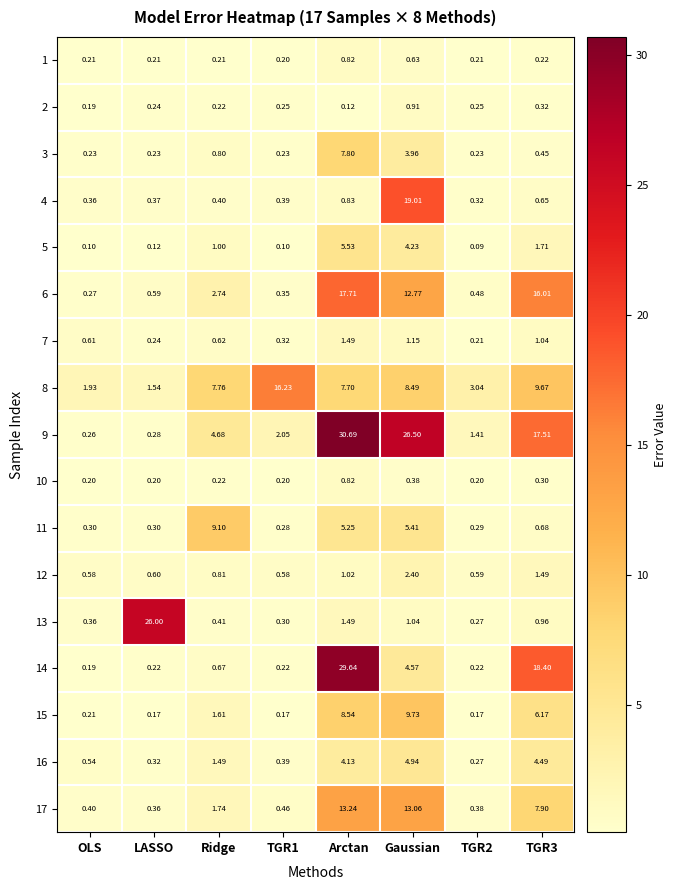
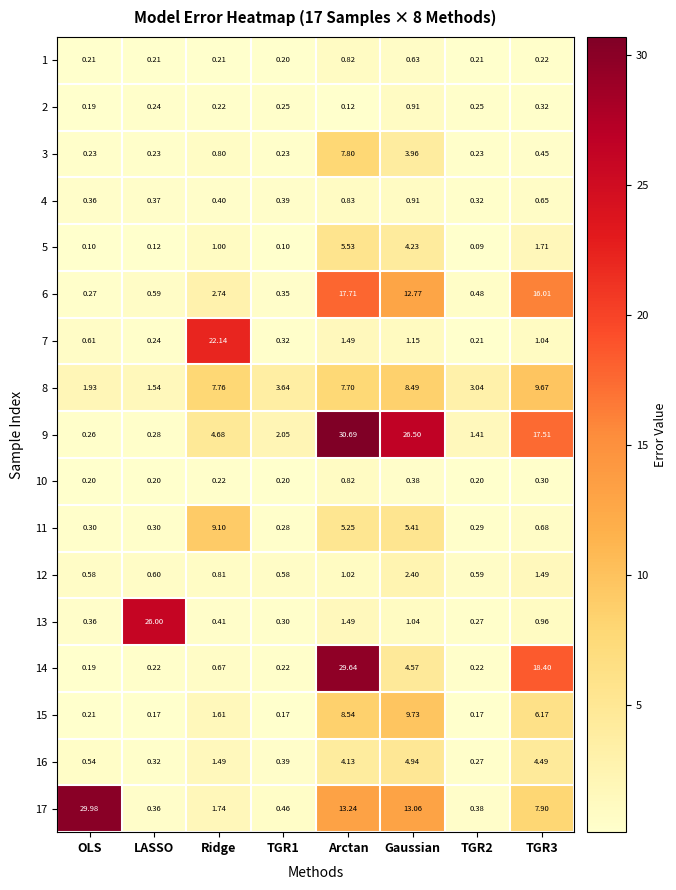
4, Gaussian: 19.01 -> 0.91
7, Ridge: 0.62 -> 22.14
8, TGR1: 16.23 -> 3.64
17, OLS: 0.40 -> 29.98
